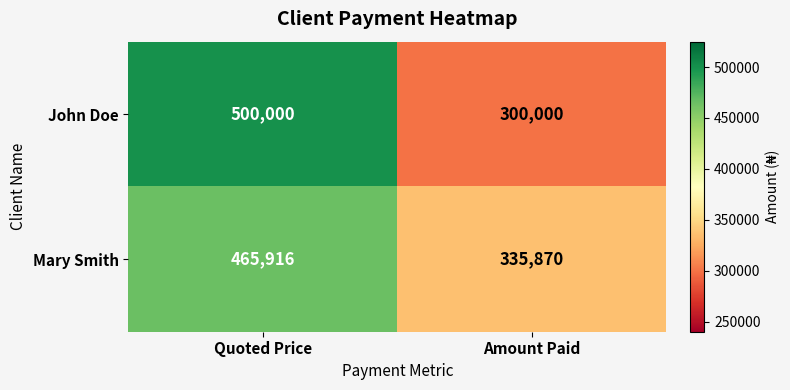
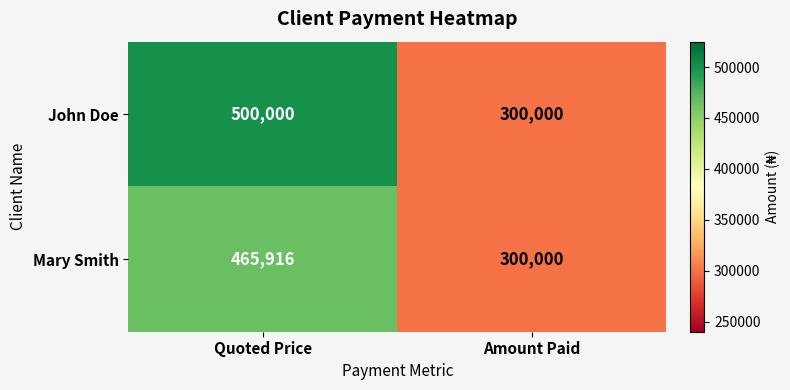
Mary Smith, Amount Paid: 335,870 -> 300,000
